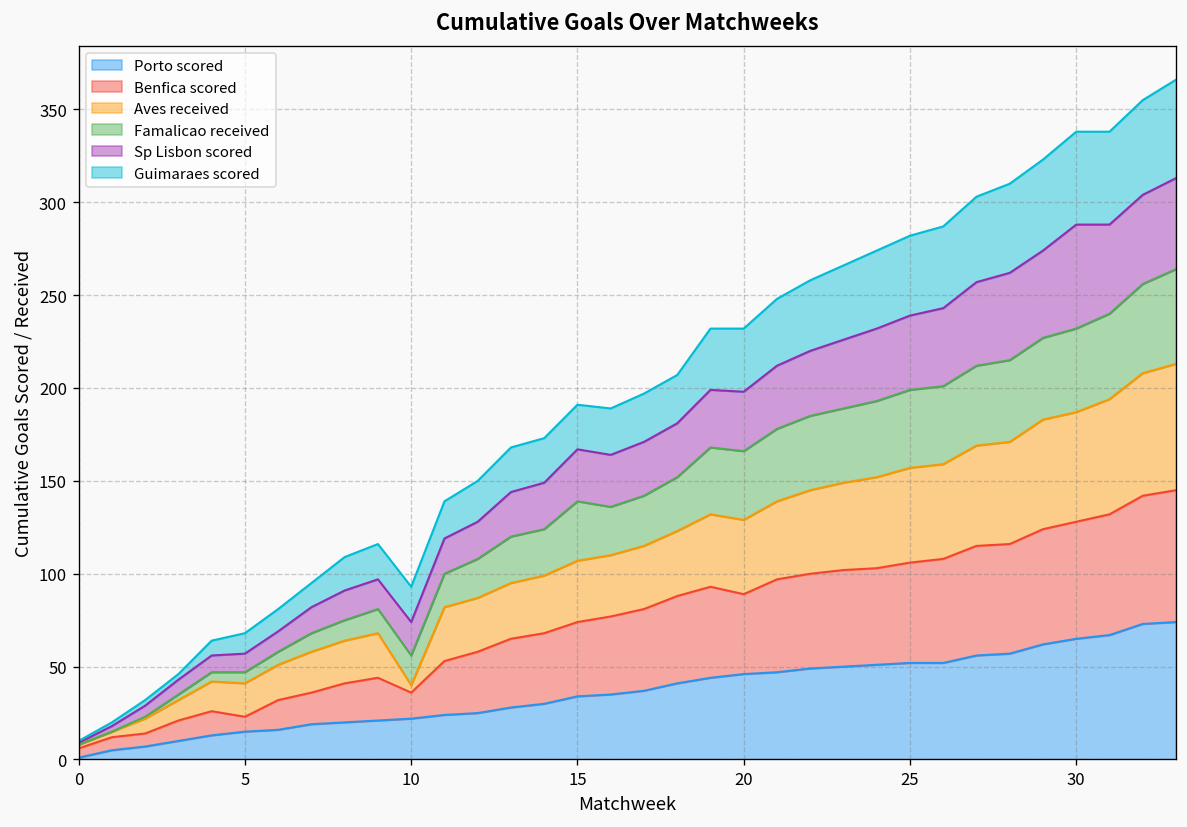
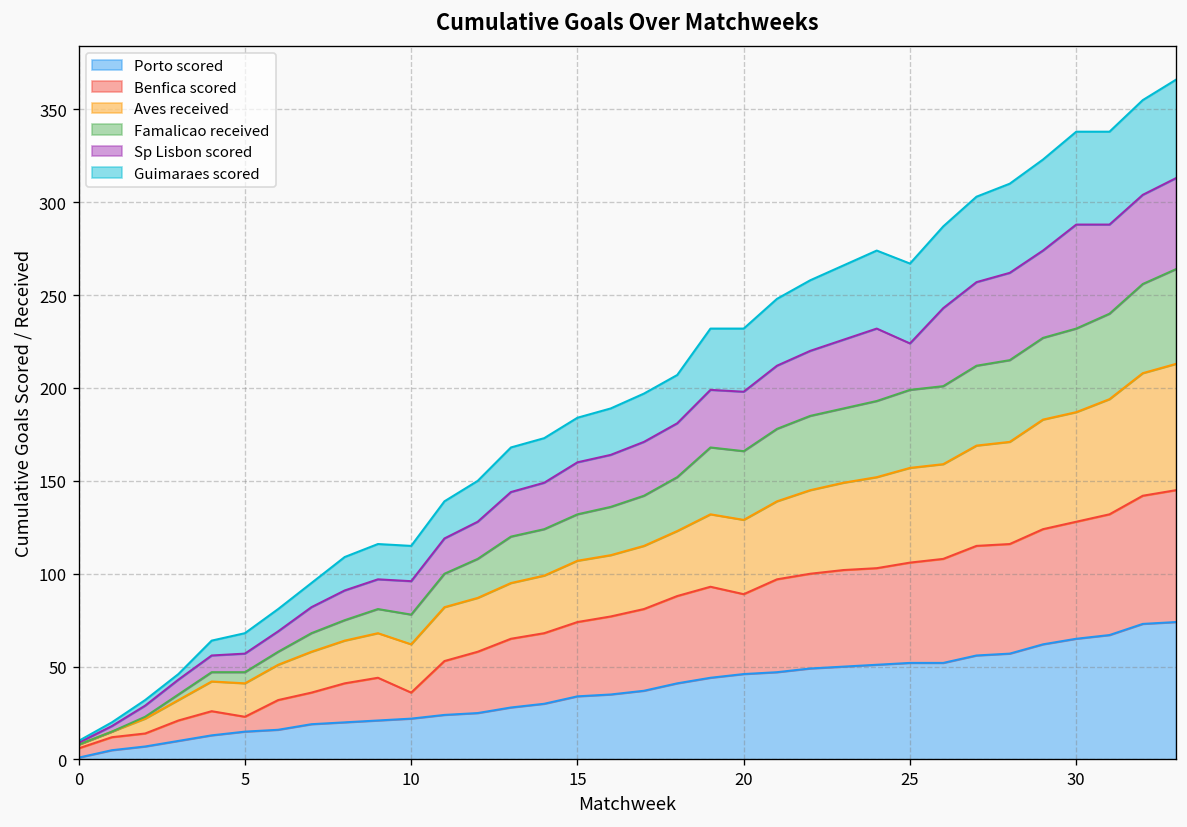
Aves received, 10: 4 -> 26
Famalicao received, 15: 32 -> 25
Sp Lisbon scored, 25: 40 -> 25
